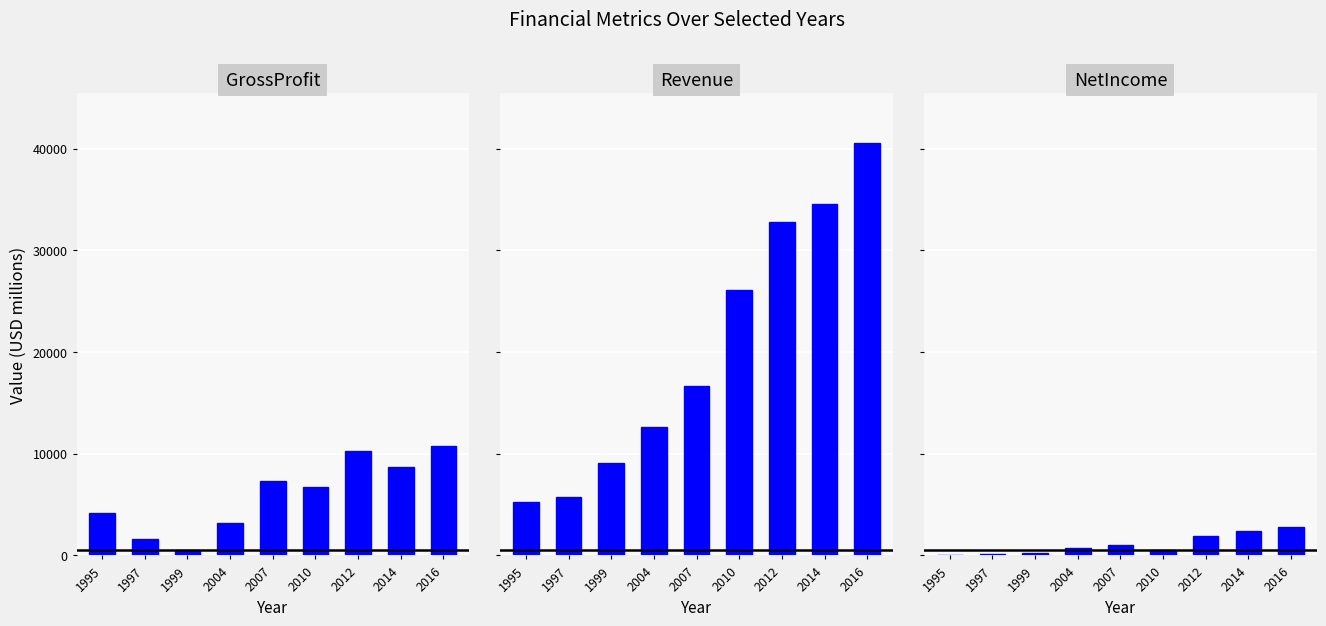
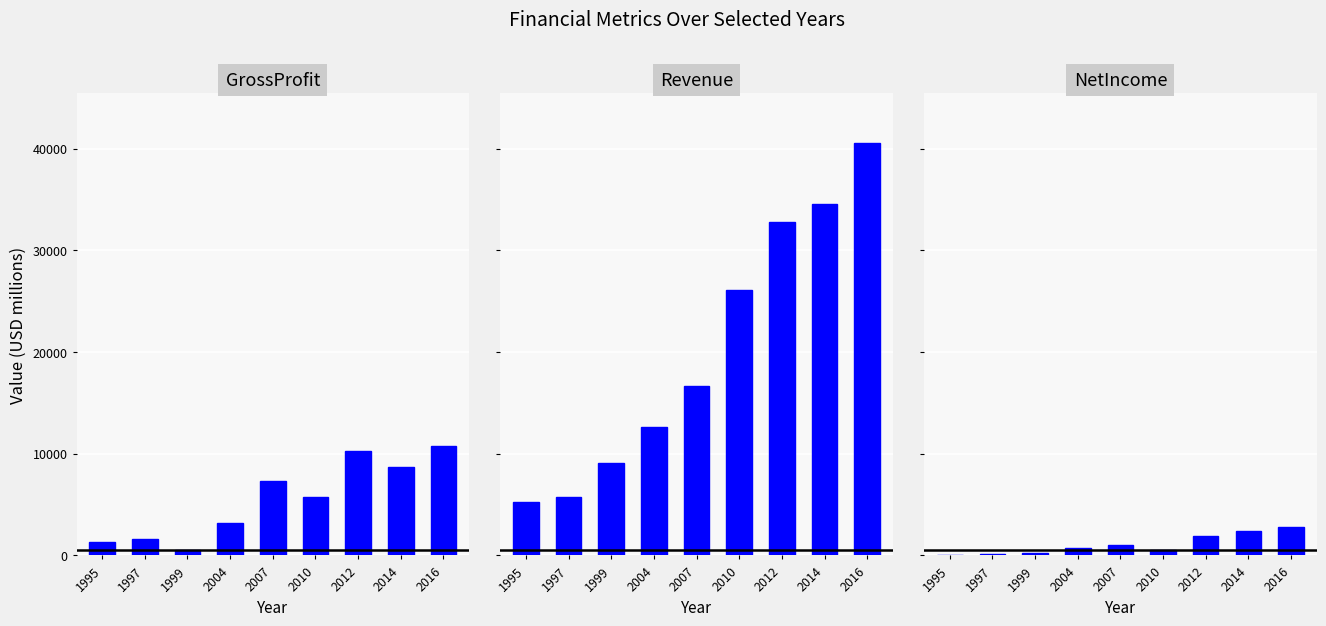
GrossProfit, 1995: 4100 -> 1400
GrossProfit, 2010: 6800 -> 5800
